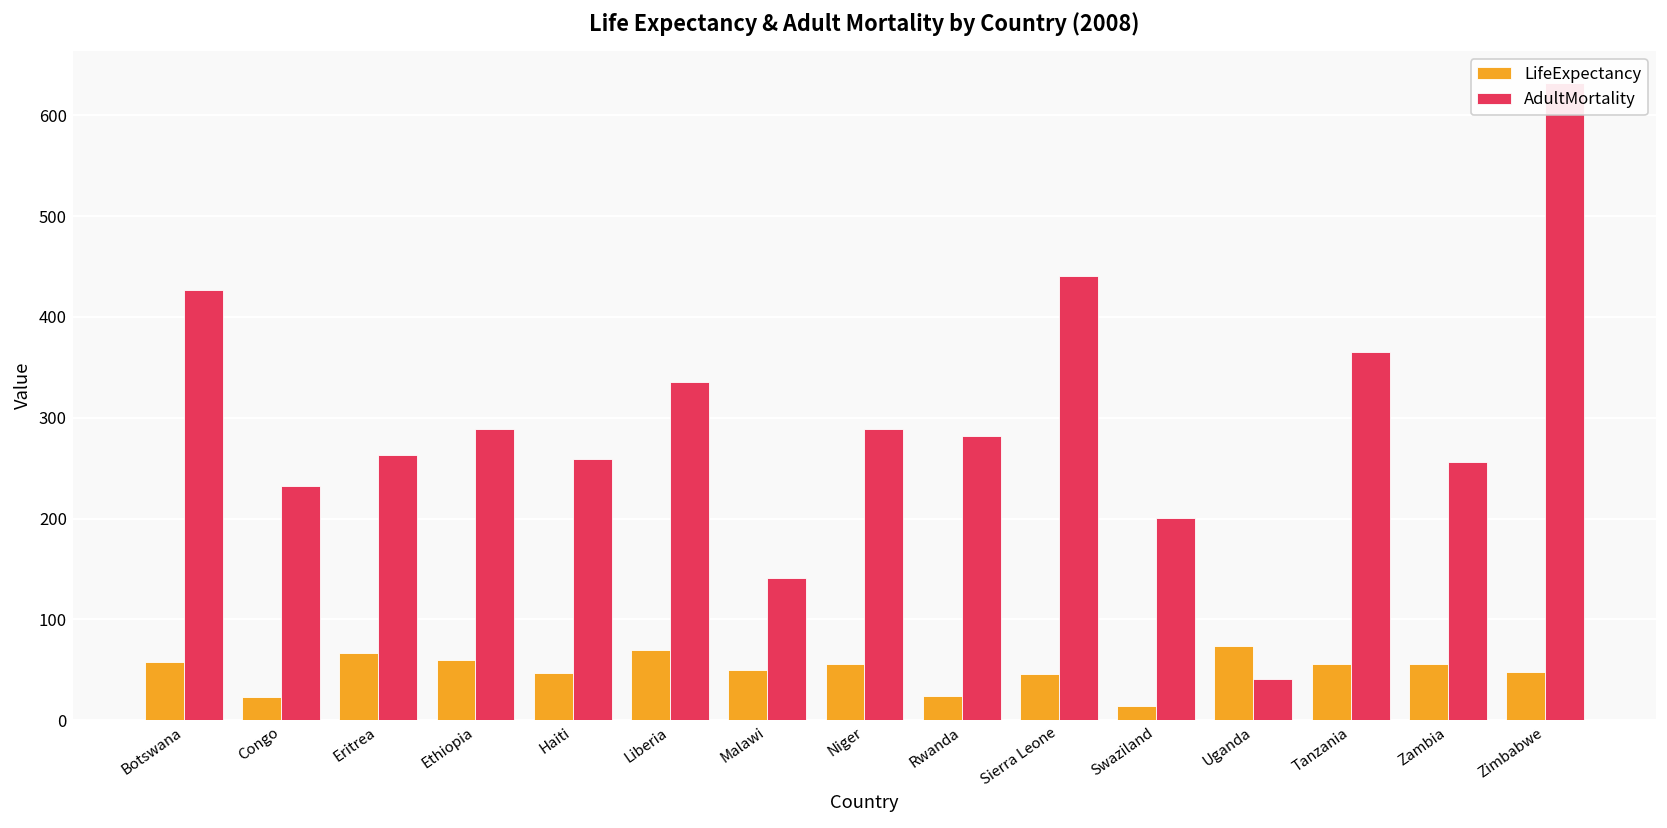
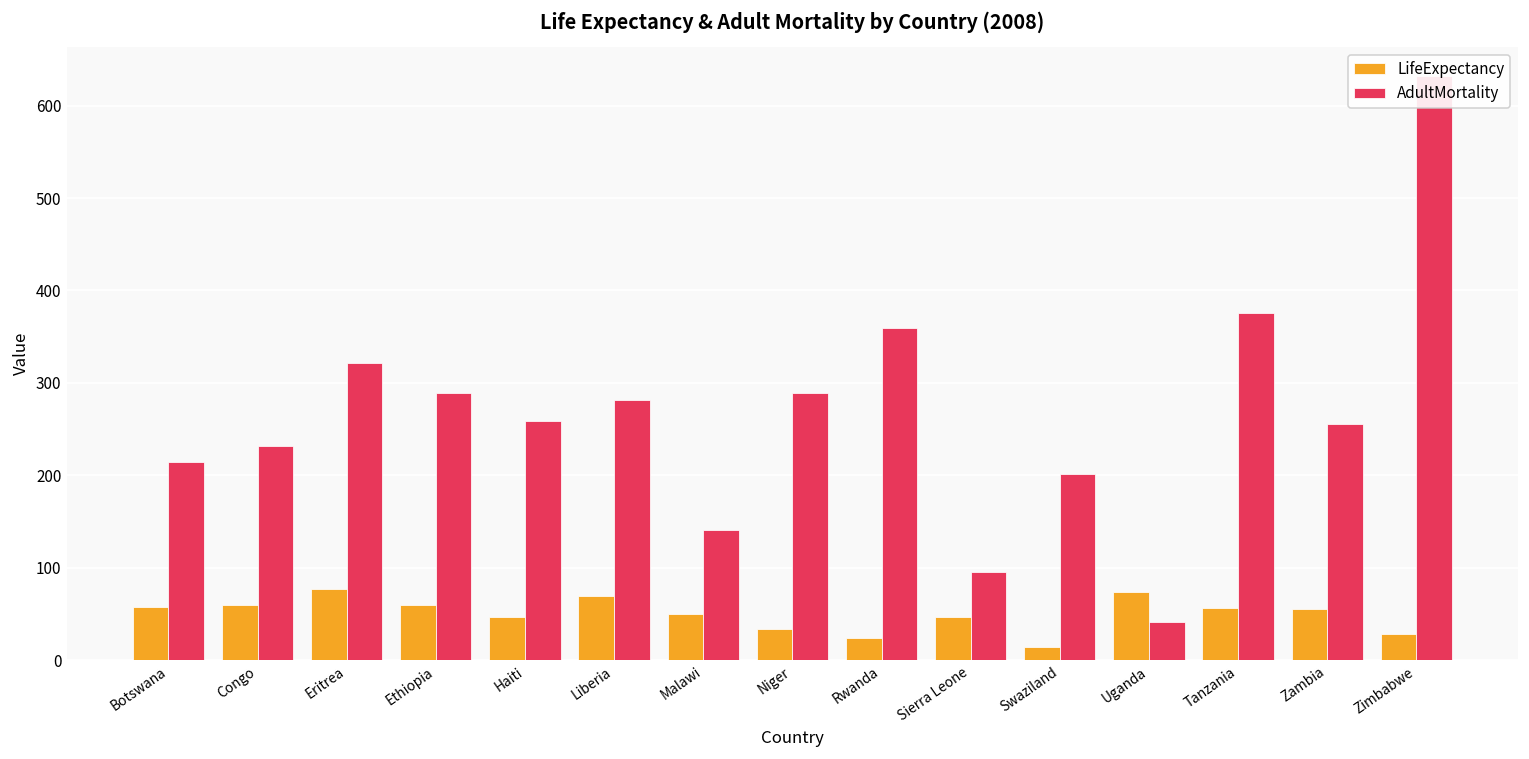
AdultMortality, Botswana: 430 -> 210
LifeExpectancy, Congo: 20 -> 60
LifeExpectancy, Eritrea: 70 -> 80
AdultMortality, Eritrea: 260 -> 320
AdultMortality, Liberia: 340 -> 280
LifeExpectancy, Niger: 60 -> 30
AdultMortality, Rwanda: 280 -> 360
AdultMortality, Sierra Leone: 440 -> 100
AdultMortality, Tanzania: 370 -> 380
LifeExpectancy, Zimbabwe: 50 -> 30
